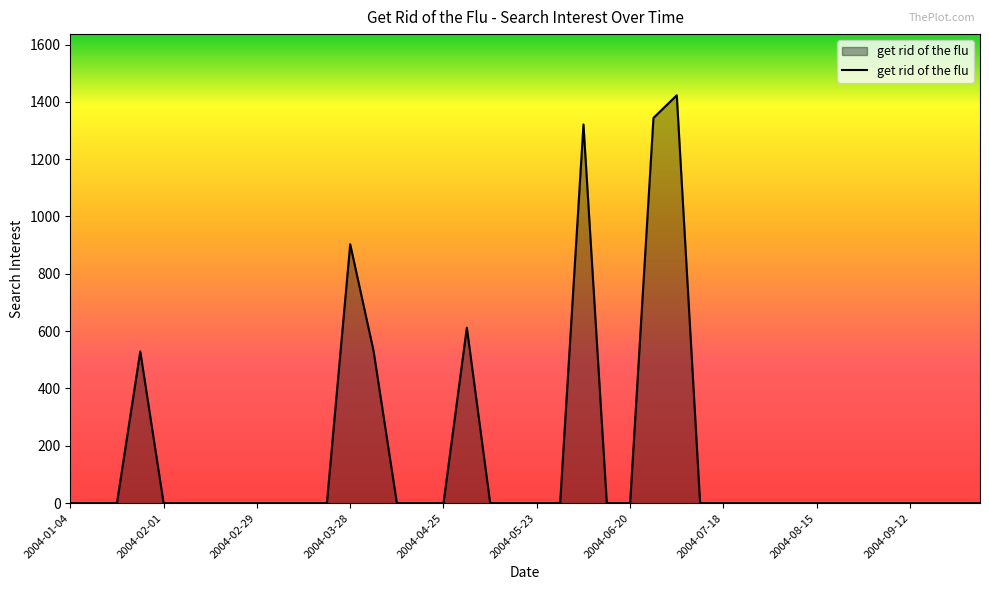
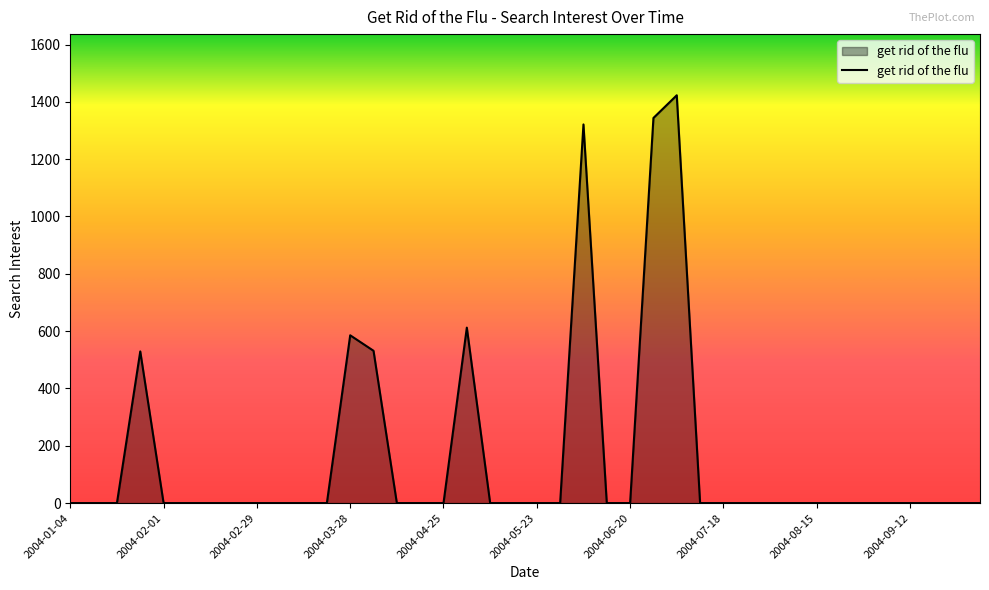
2004-03-28: 900 -> 590
